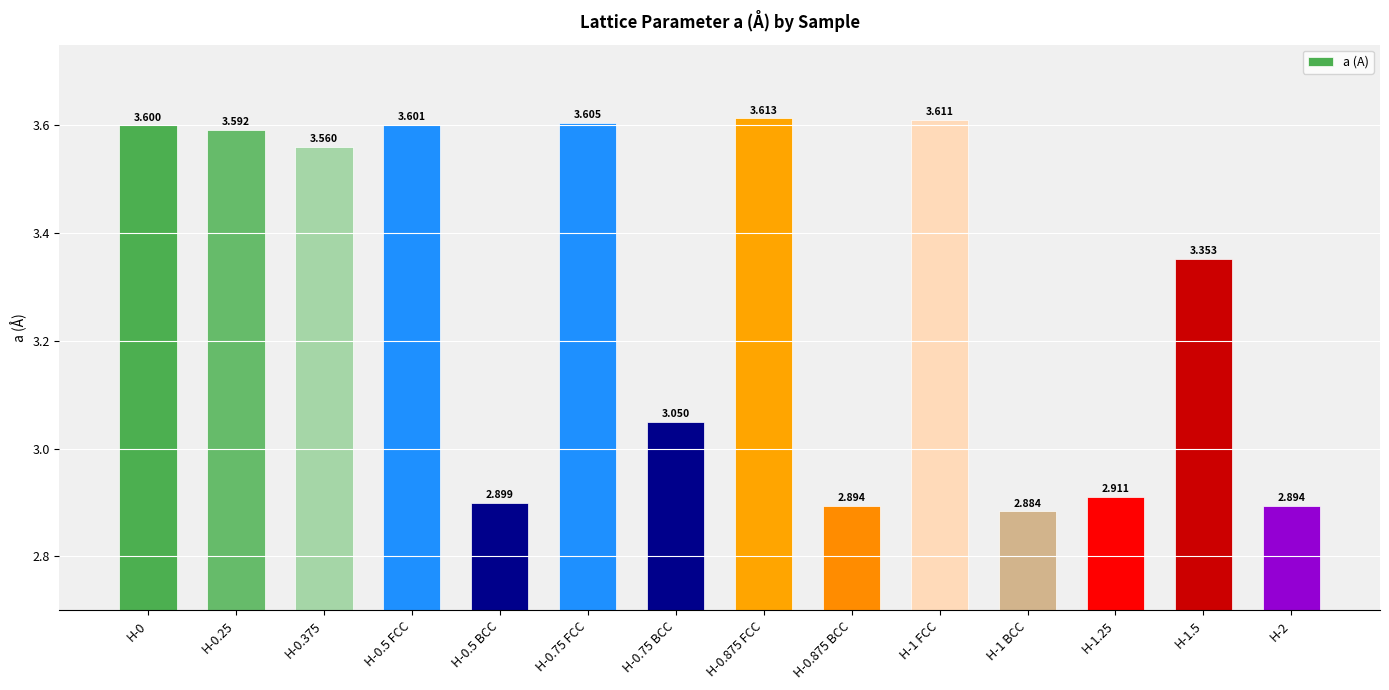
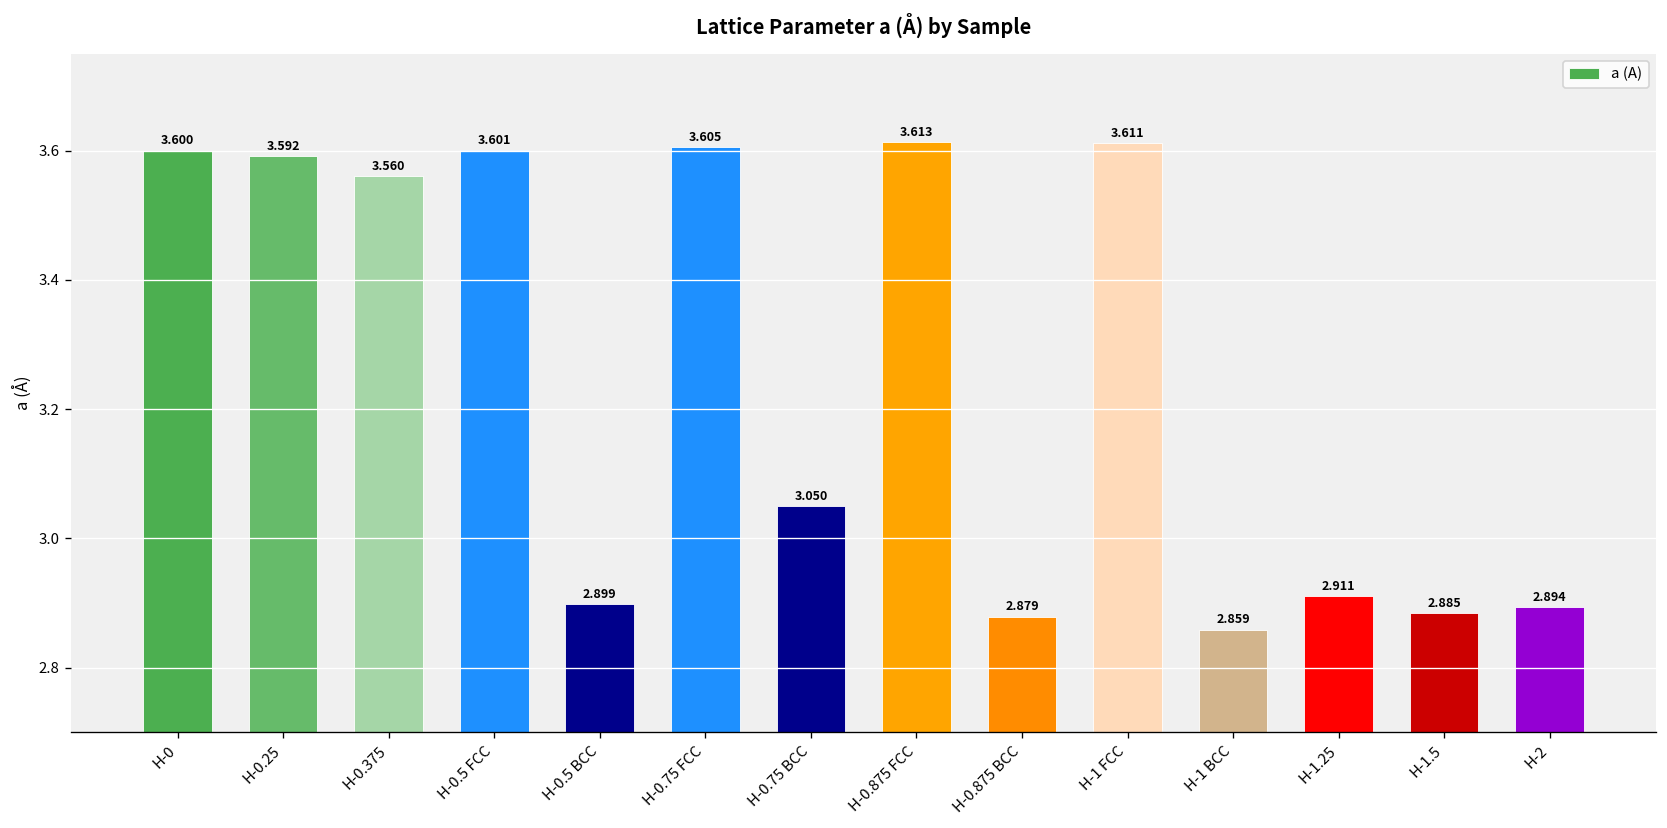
H-0.875 BCC: 2.894 -> 2.879
H-1 BCC: 2.884 -> 2.859
H-1.5: 3.353 -> 2.885
